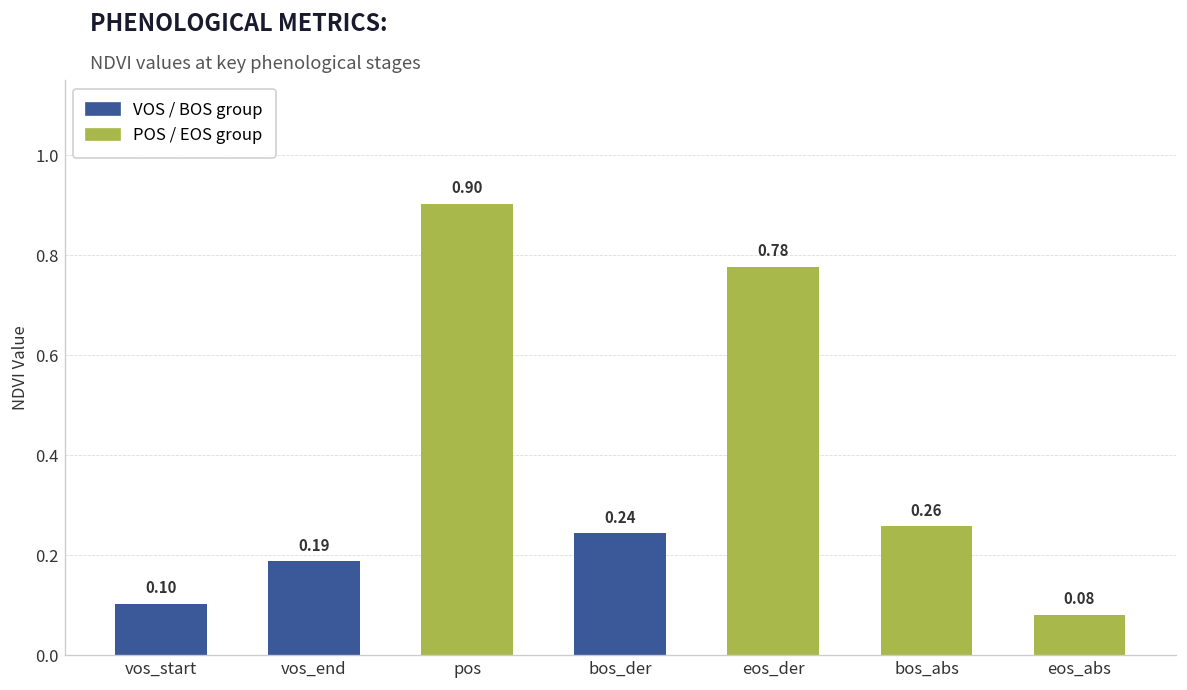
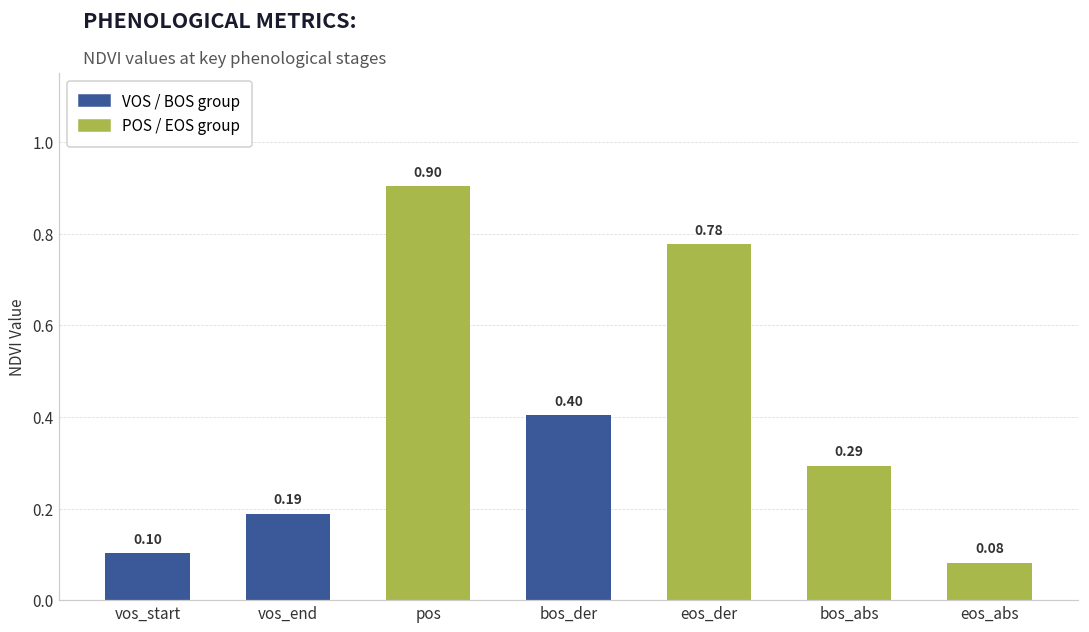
bos_der: 0.24 -> 0.40
bos_abs: 0.26 -> 0.29
